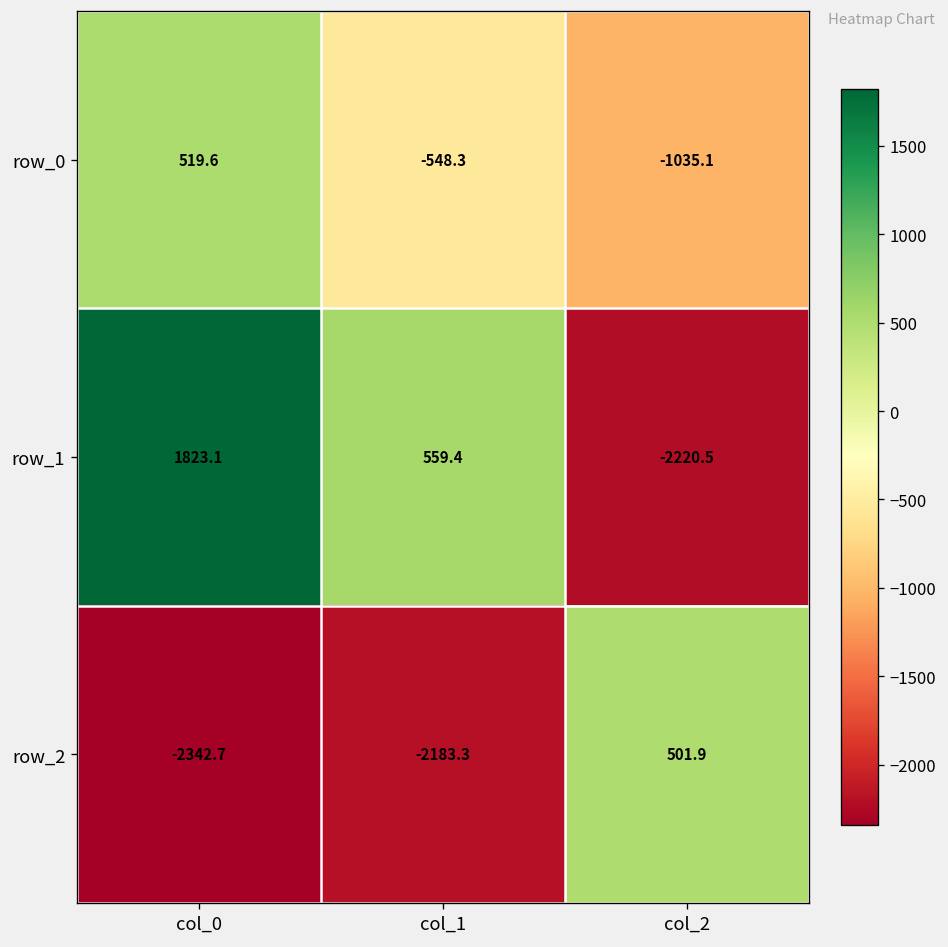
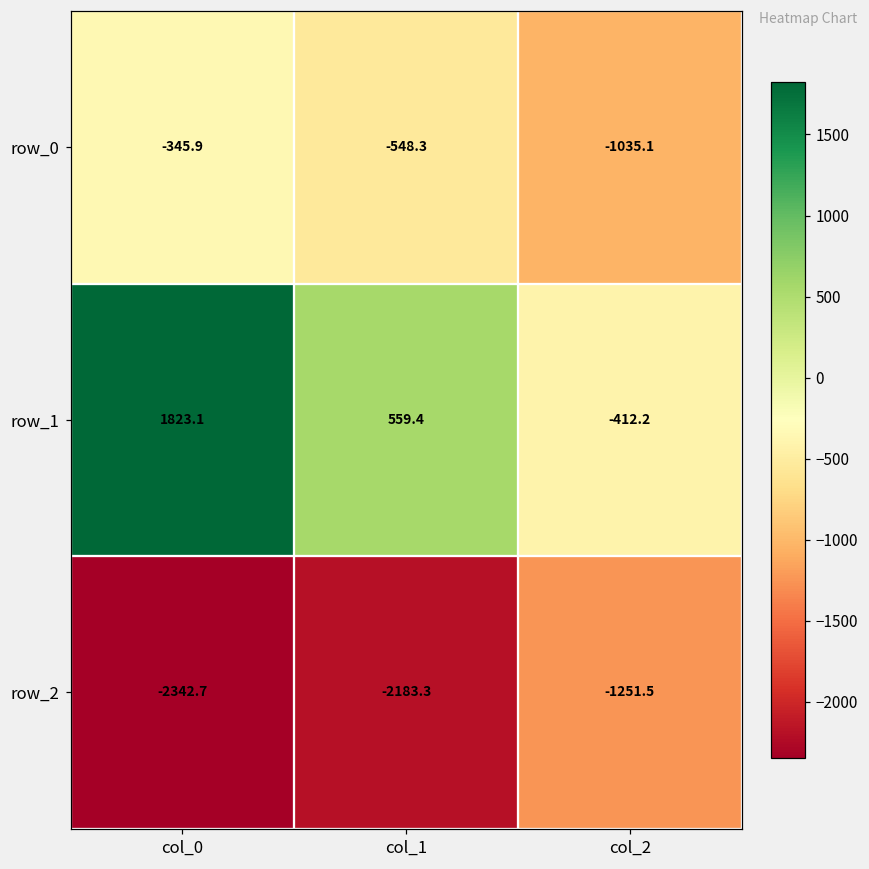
row_0, col_0: 519.6 -> -345.9
row_1, col_2: -2220.5 -> -412.2
row_2, col_2: 501.9 -> -1251.5
